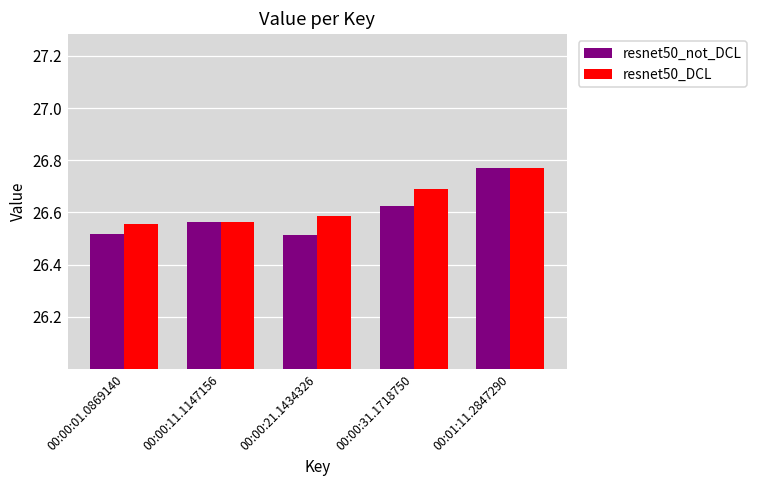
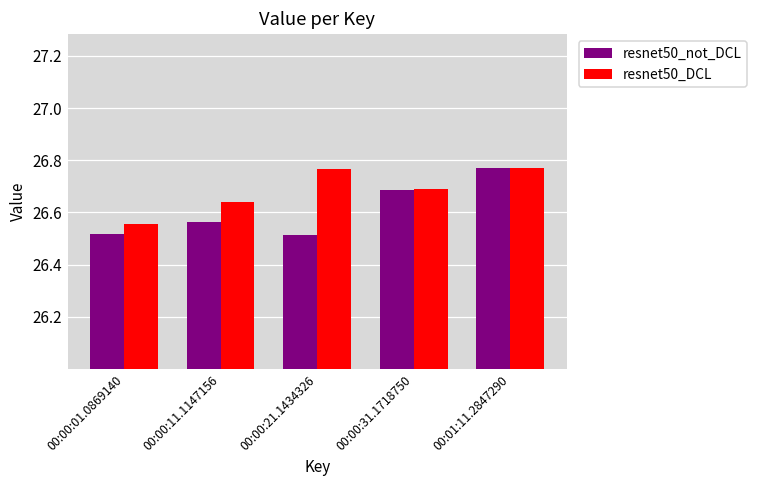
resnet50_DCL, 00:00:11.1147156: 26.56 -> 26.64
resnet50_DCL, 00:00:21.1434326: 26.59 -> 26.77
resnet50_not_DCL, 00:00:31.1718750: 26.63 -> 26.69
